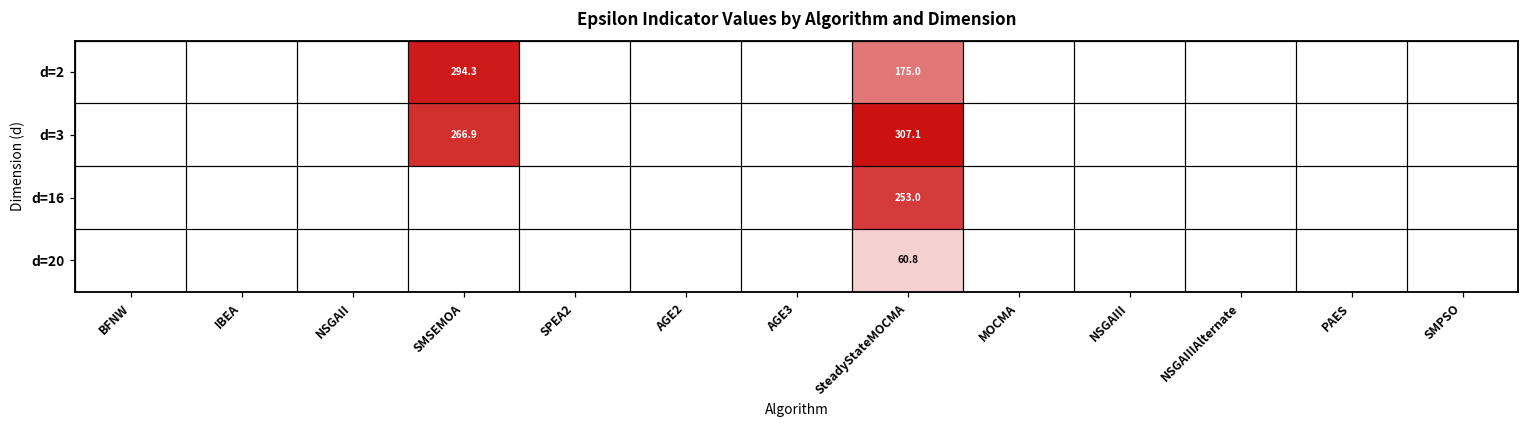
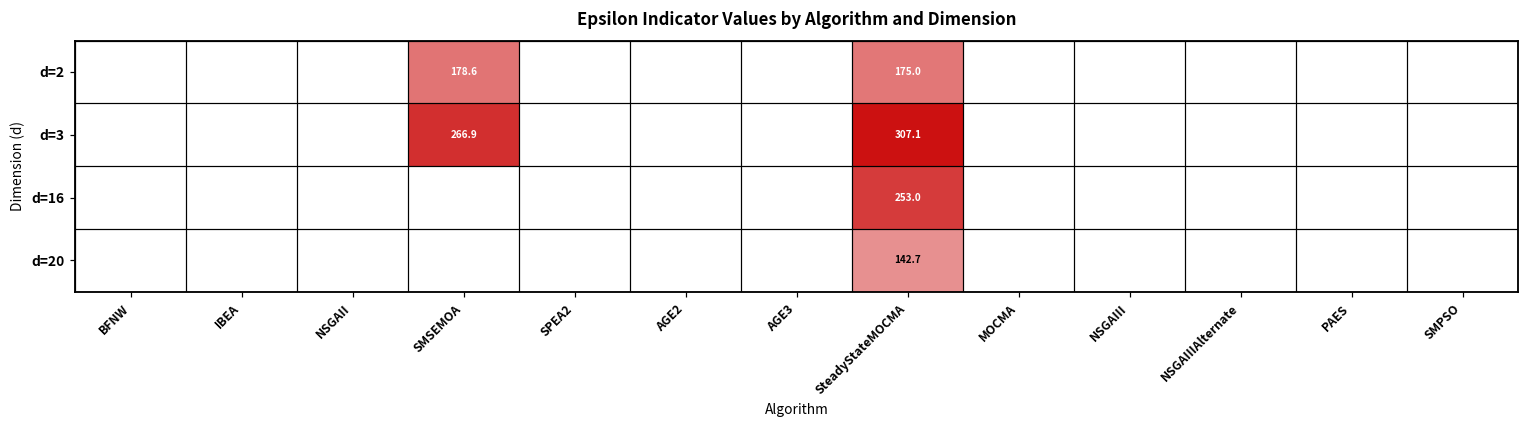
d=2, SMSEMOA: 294.3 -> 178.6
d=20, SteadyStateMOCMA: 60.8 -> 142.7
